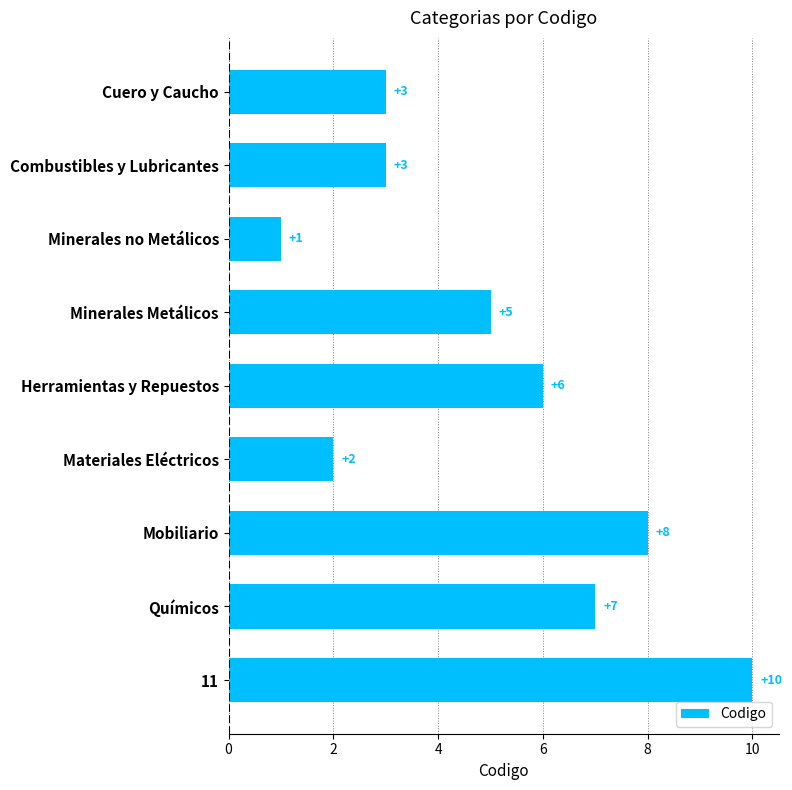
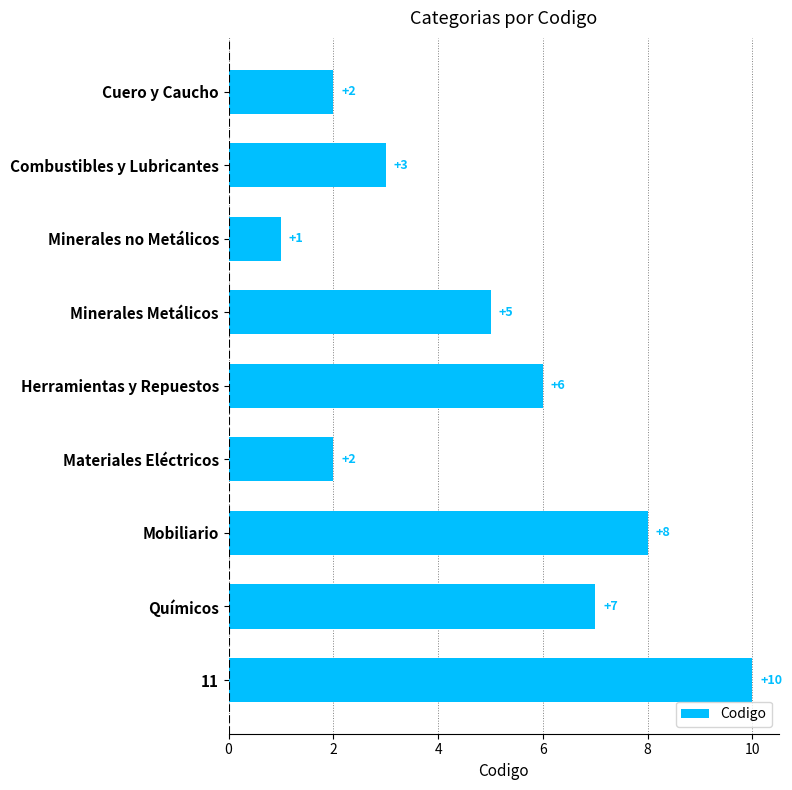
Cuero y Caucho: +3 -> +2
